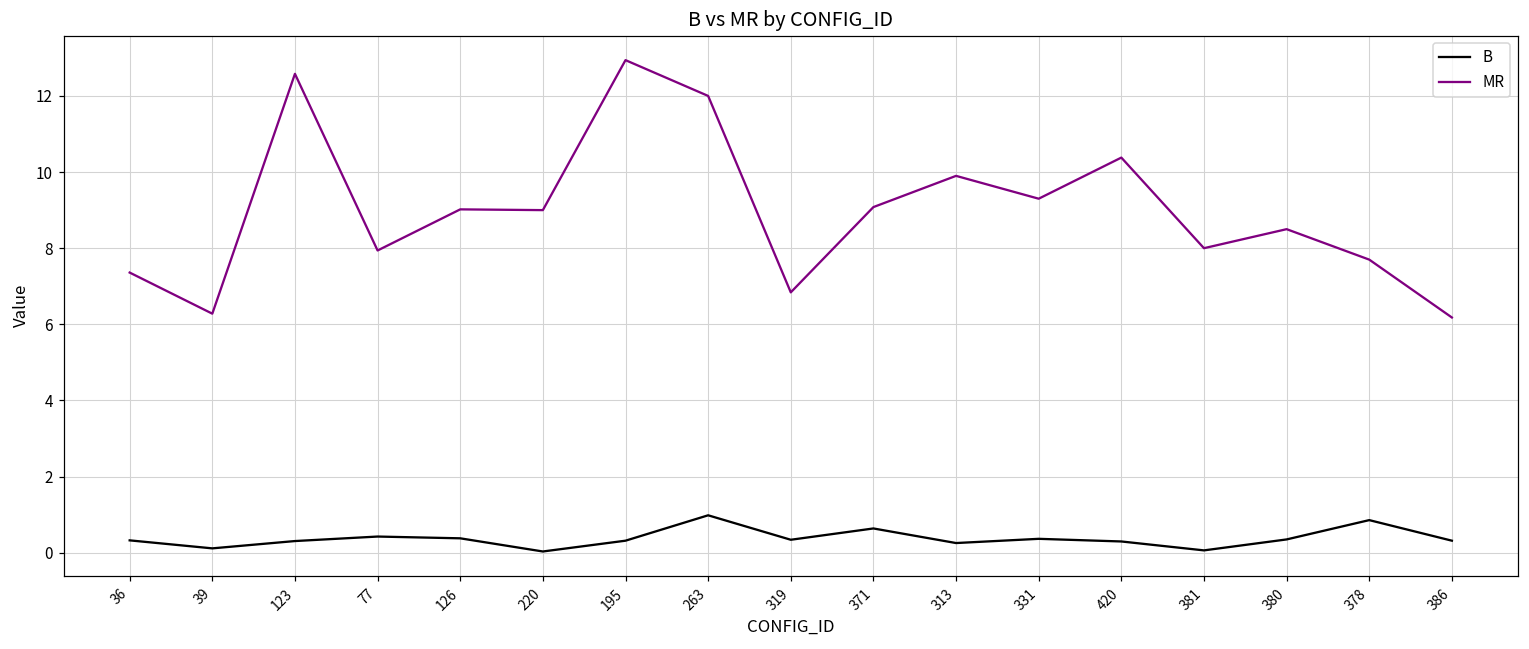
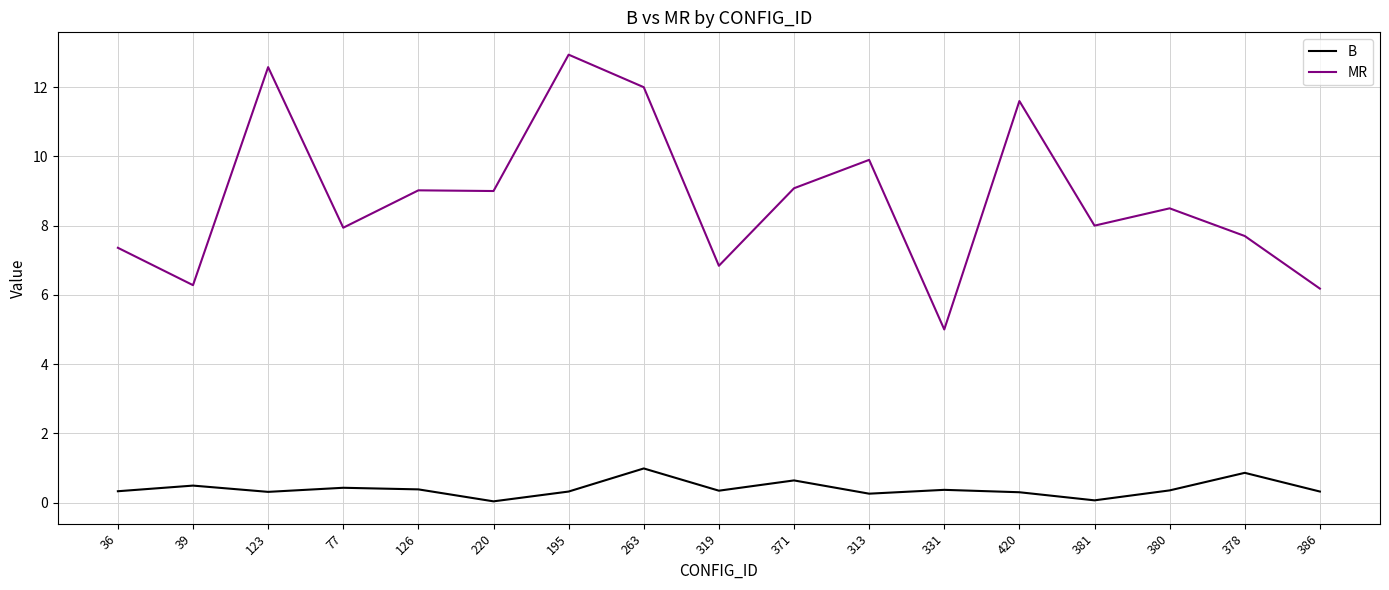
B, 39: 0.1 -> 0.5
MR, 331: 9.3 -> 5.0
MR, 420: 10.4 -> 11.6
